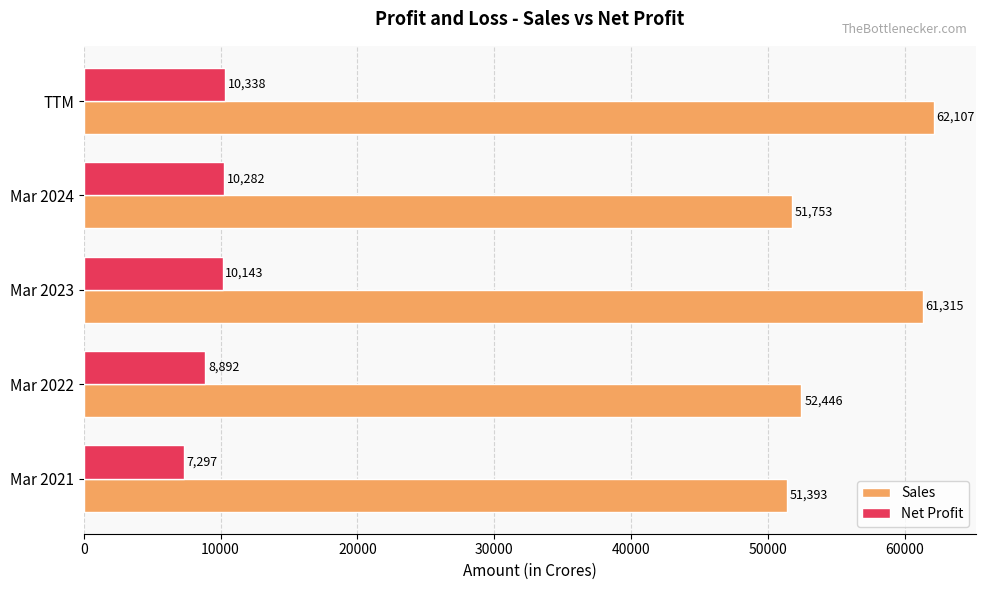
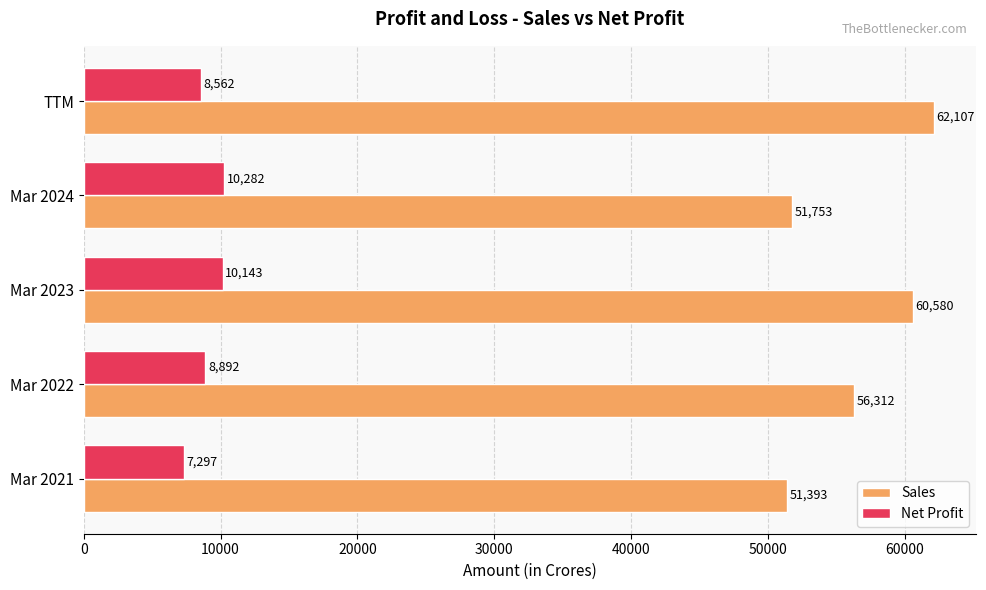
Net Profit, TTM: 10,338 -> 8,562
Sales, Mar 2023: 61,315 -> 60,580
Sales, Mar 2022: 52,446 -> 56,312
